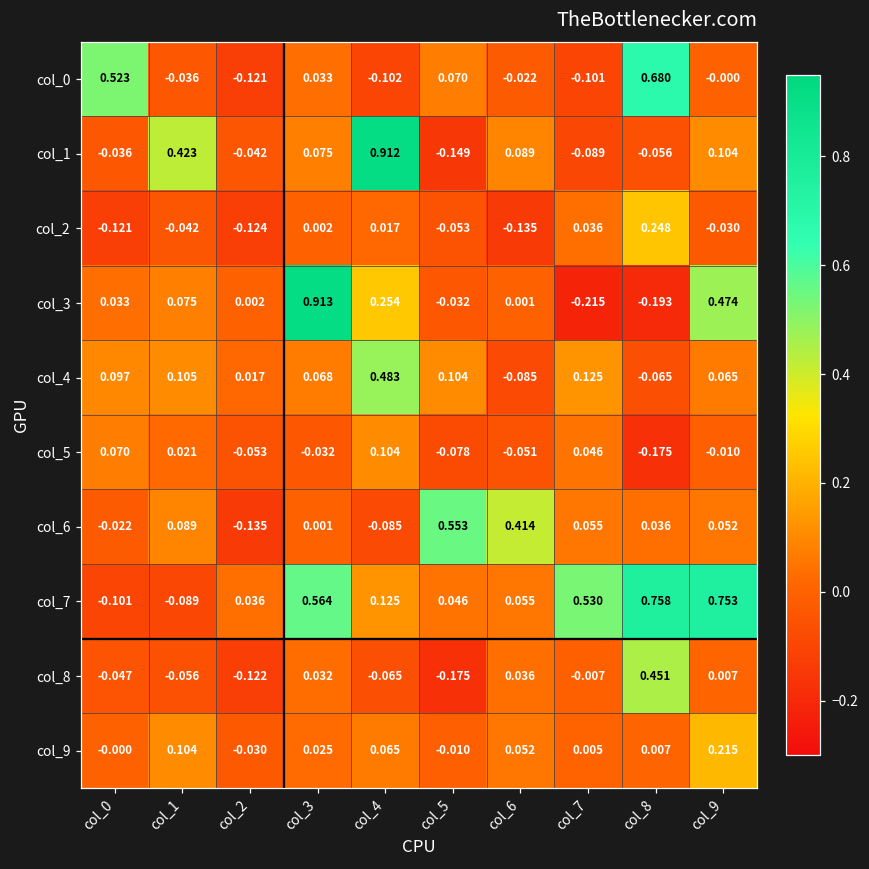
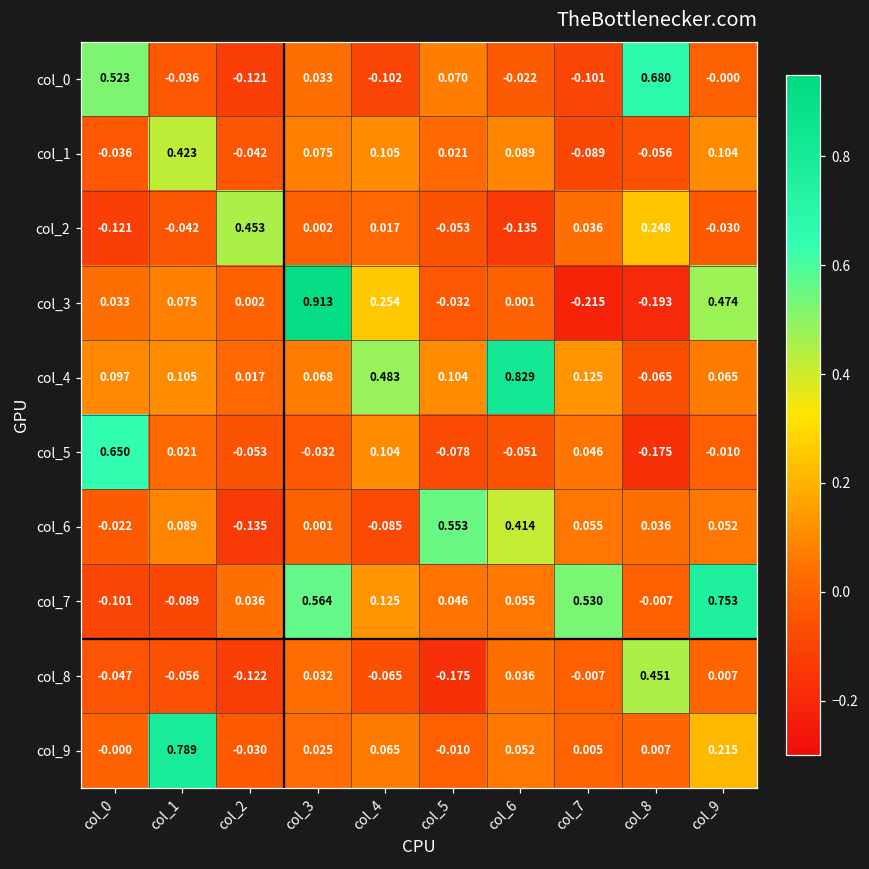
col_1, col_4: 0.912 -> 0.105
col_1, col_5: -0.149 -> 0.021
col_2, col_2: -0.124 -> 0.453
col_4, col_6: -0.085 -> 0.829
col_5, col_0: 0.070 -> 0.650
col_7, col_8: 0.758 -> -0.007
col_9, col_1: 0.104 -> 0.789
